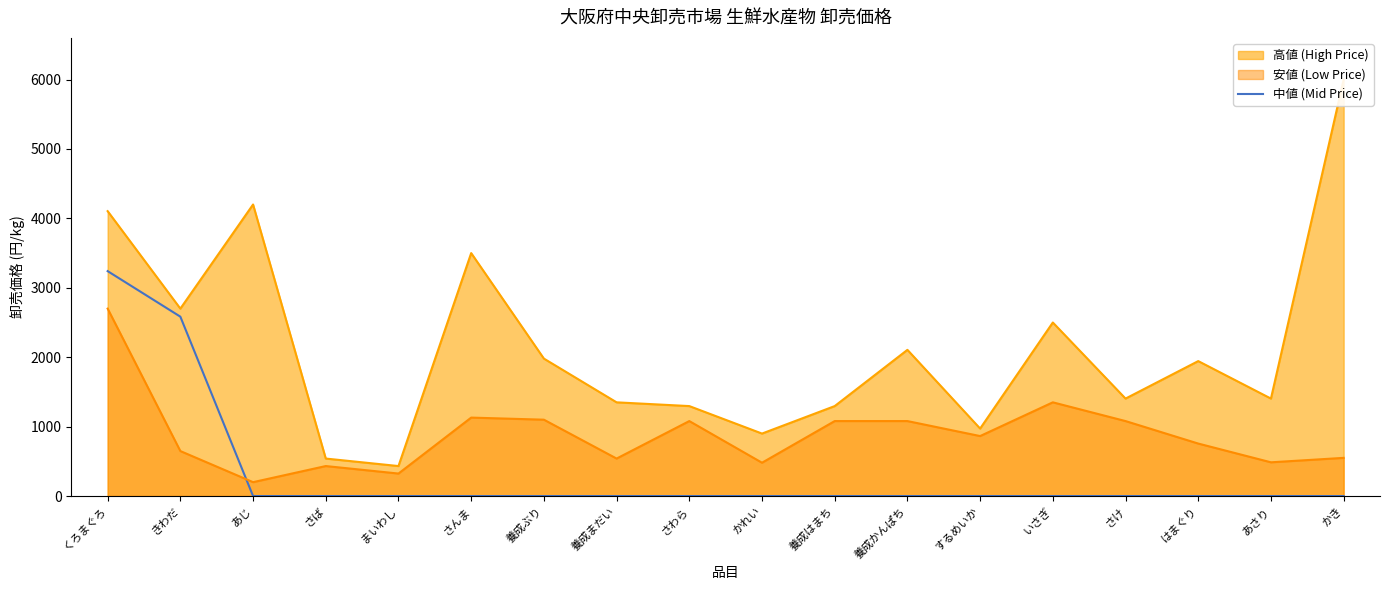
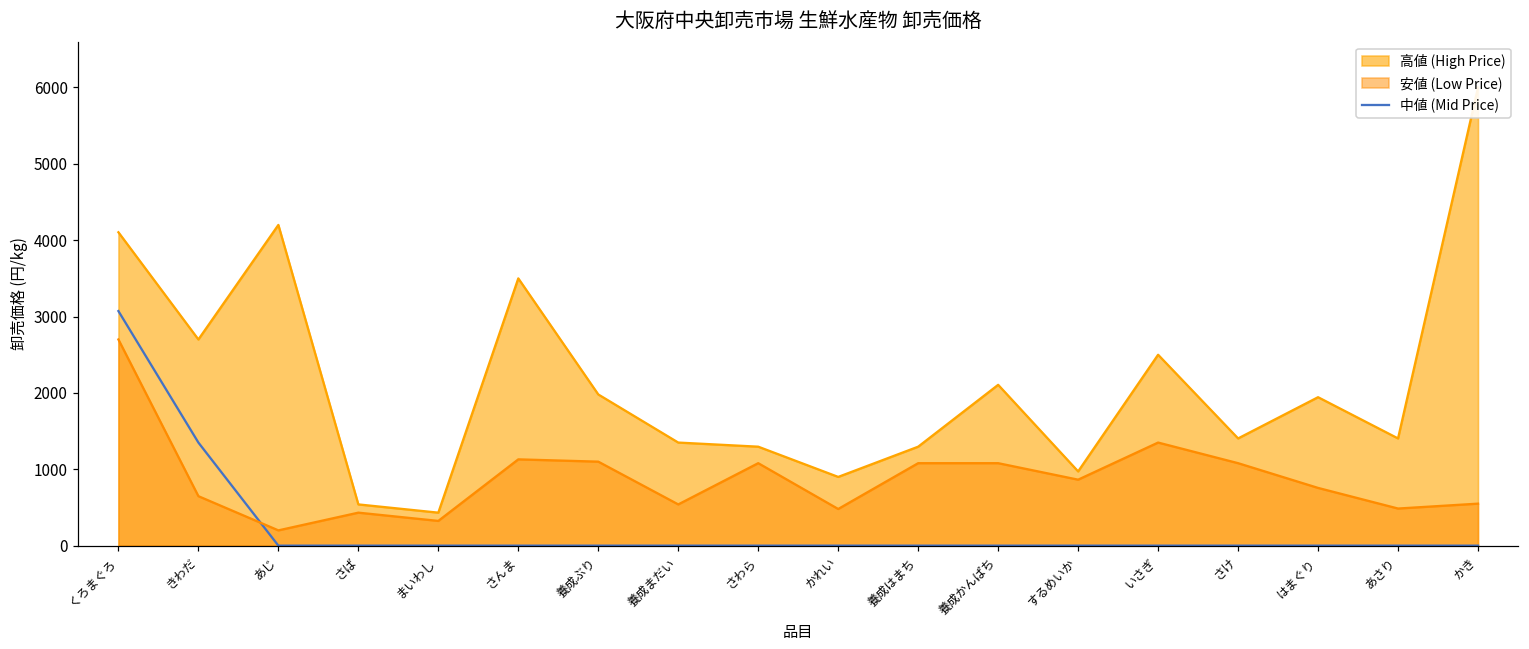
中値 (Mid Price), くろまぐろ: 3200 -> 3100
中値 (Mid Price), きわだ: 2600 -> 1400
